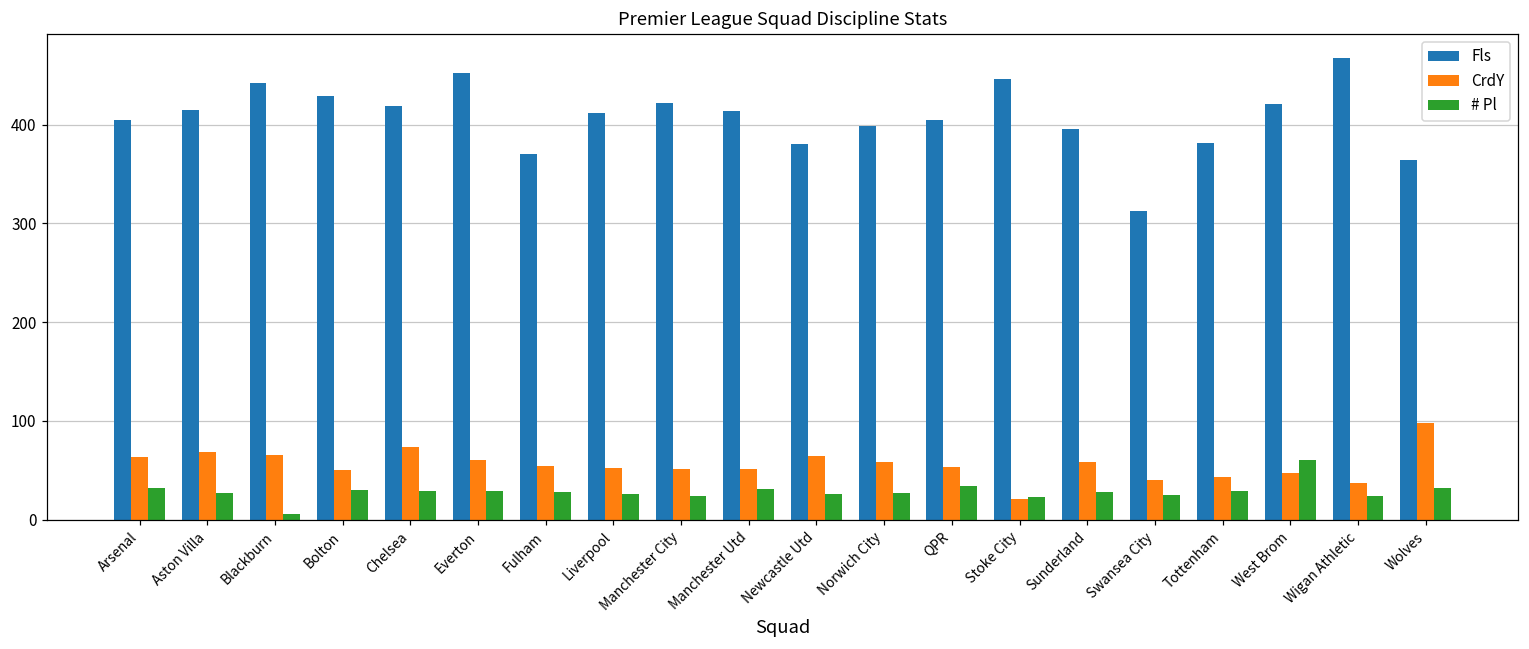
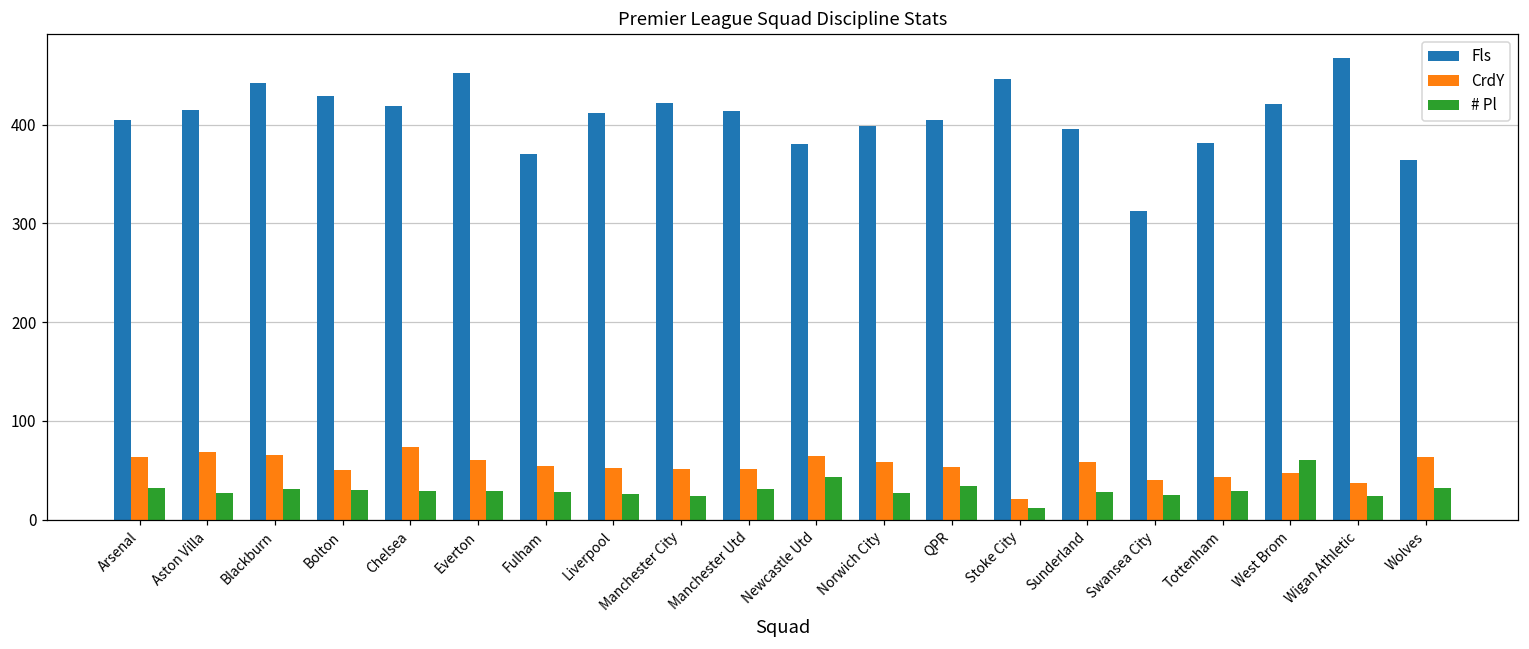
# Pl, Blackburn: 10 -> 30
# Pl, Newcastle Utd: 30 -> 40
# Pl, Stoke City: 20 -> 10
CrdY, Wolves: 100 -> 60
